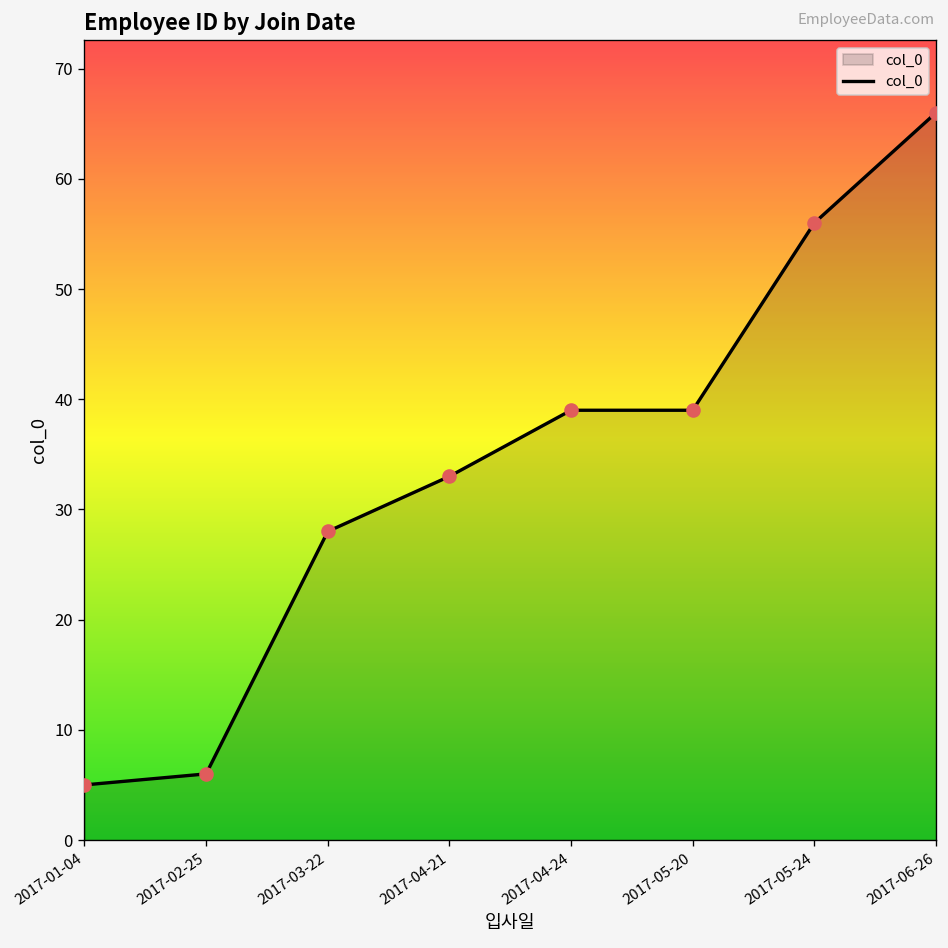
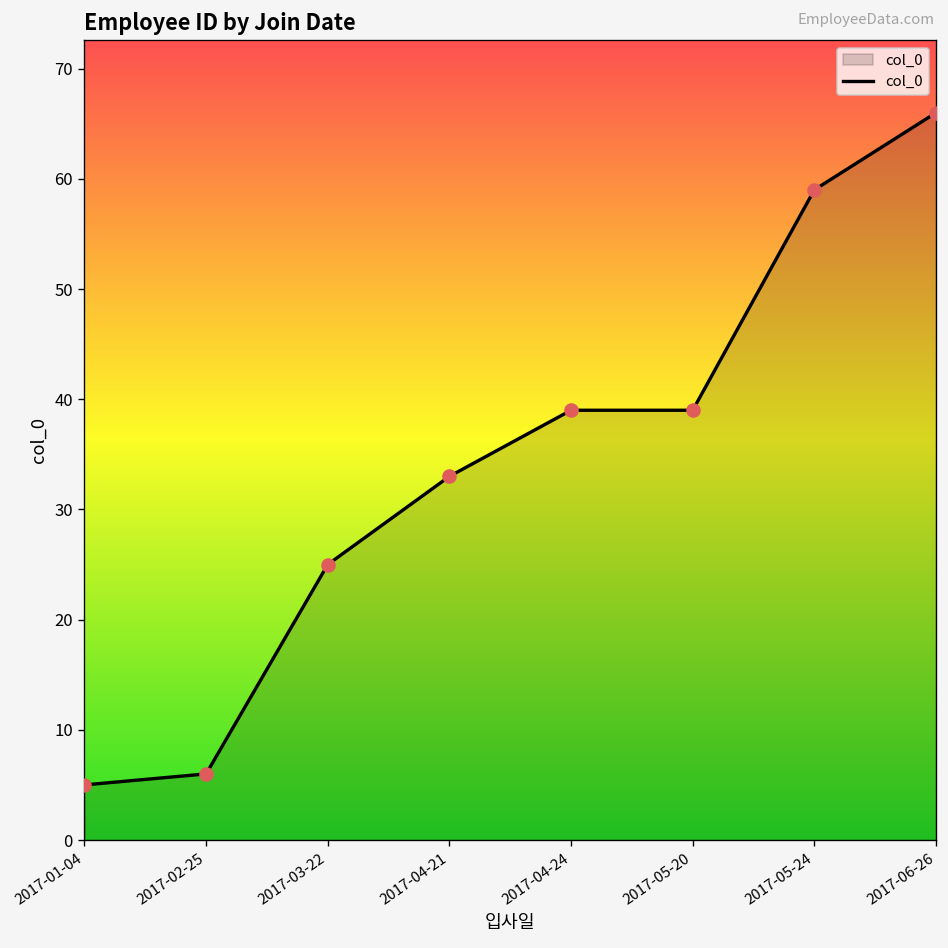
2017-03-22: 28 -> 25
2017-05-24: 56 -> 59
